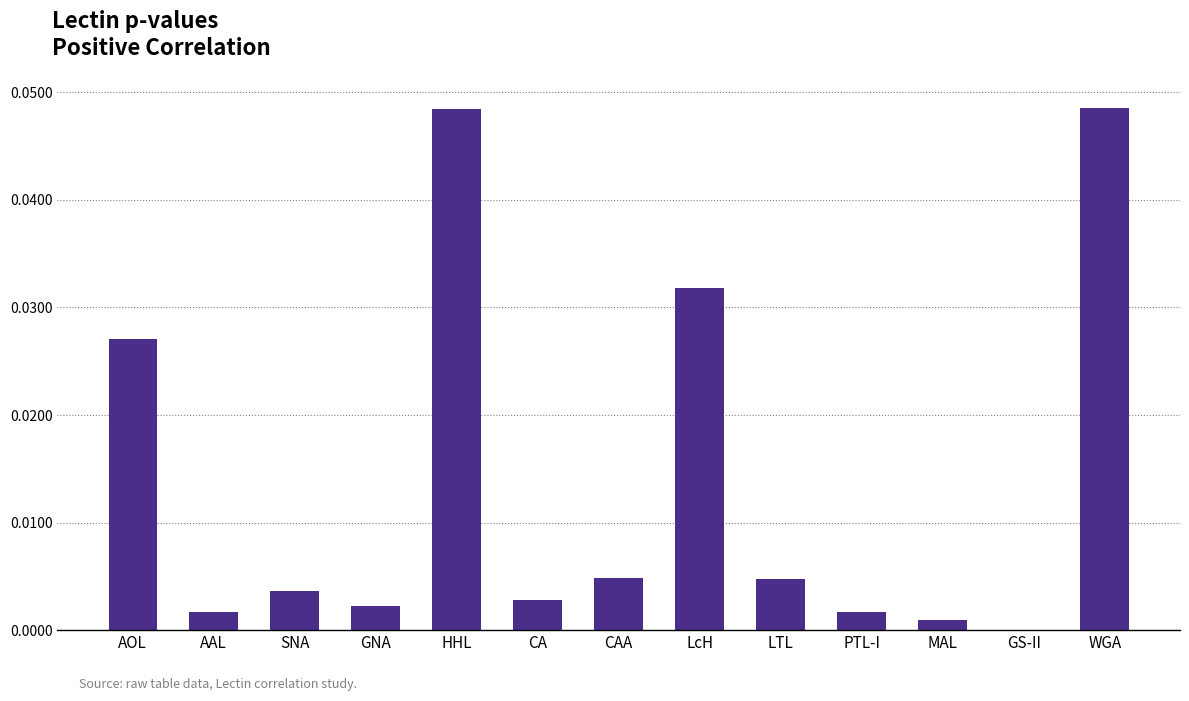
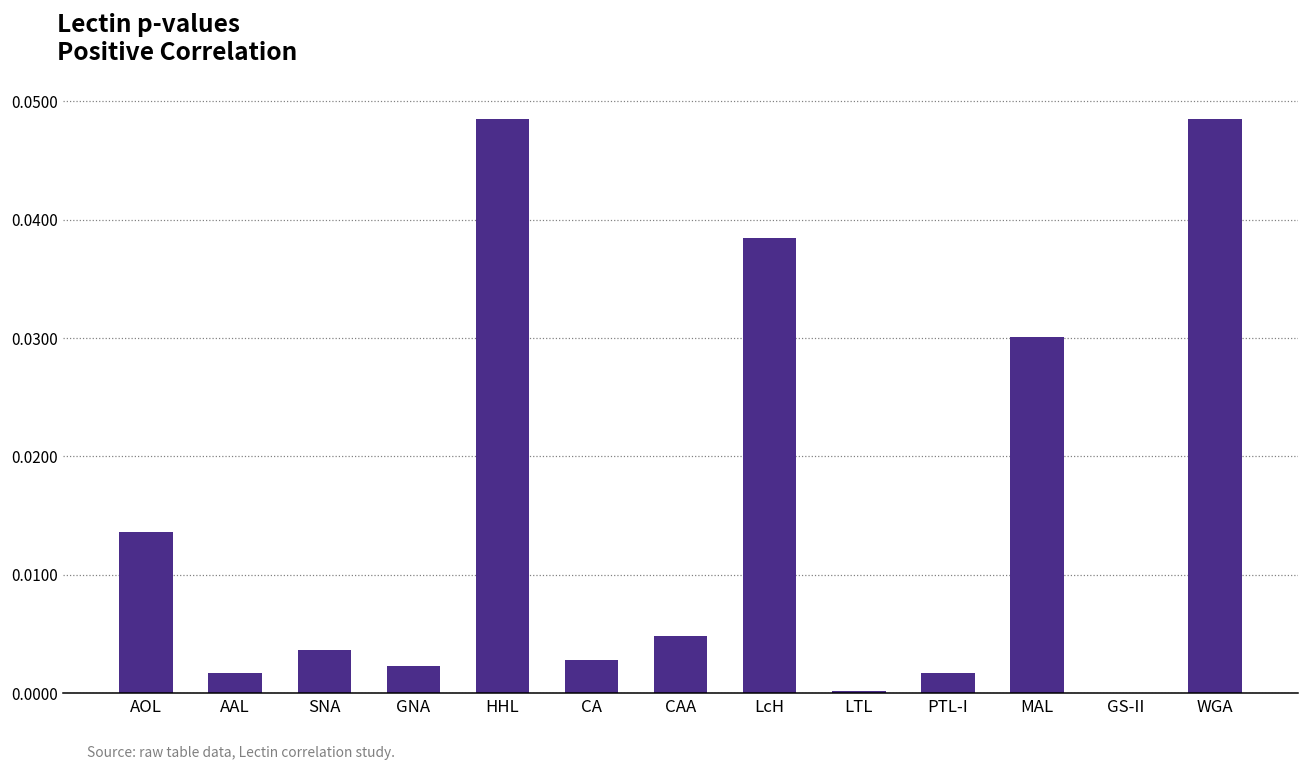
AOL: 0.0270 -> 0.0136
LcH: 0.0318 -> 0.0385
LTL: 0.0048 -> 0.0001
MAL: 0.0009 -> 0.0301
